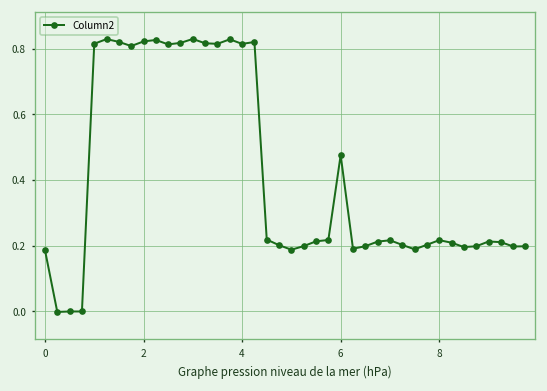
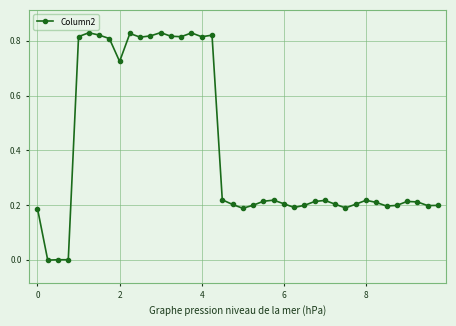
2: 0.82 -> 0.72
6: 0.48 -> 0.20
